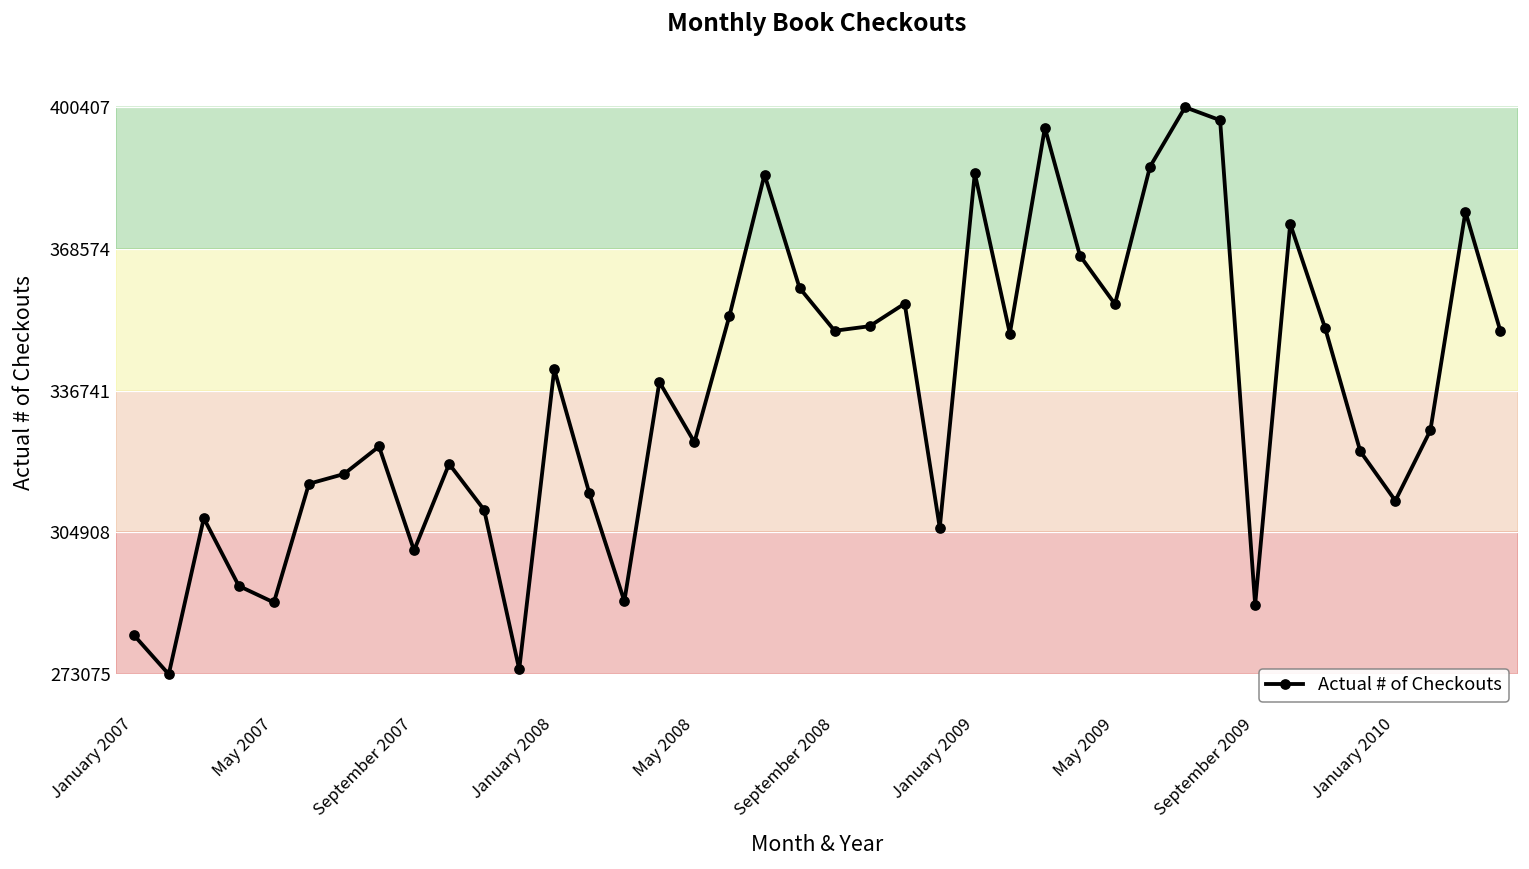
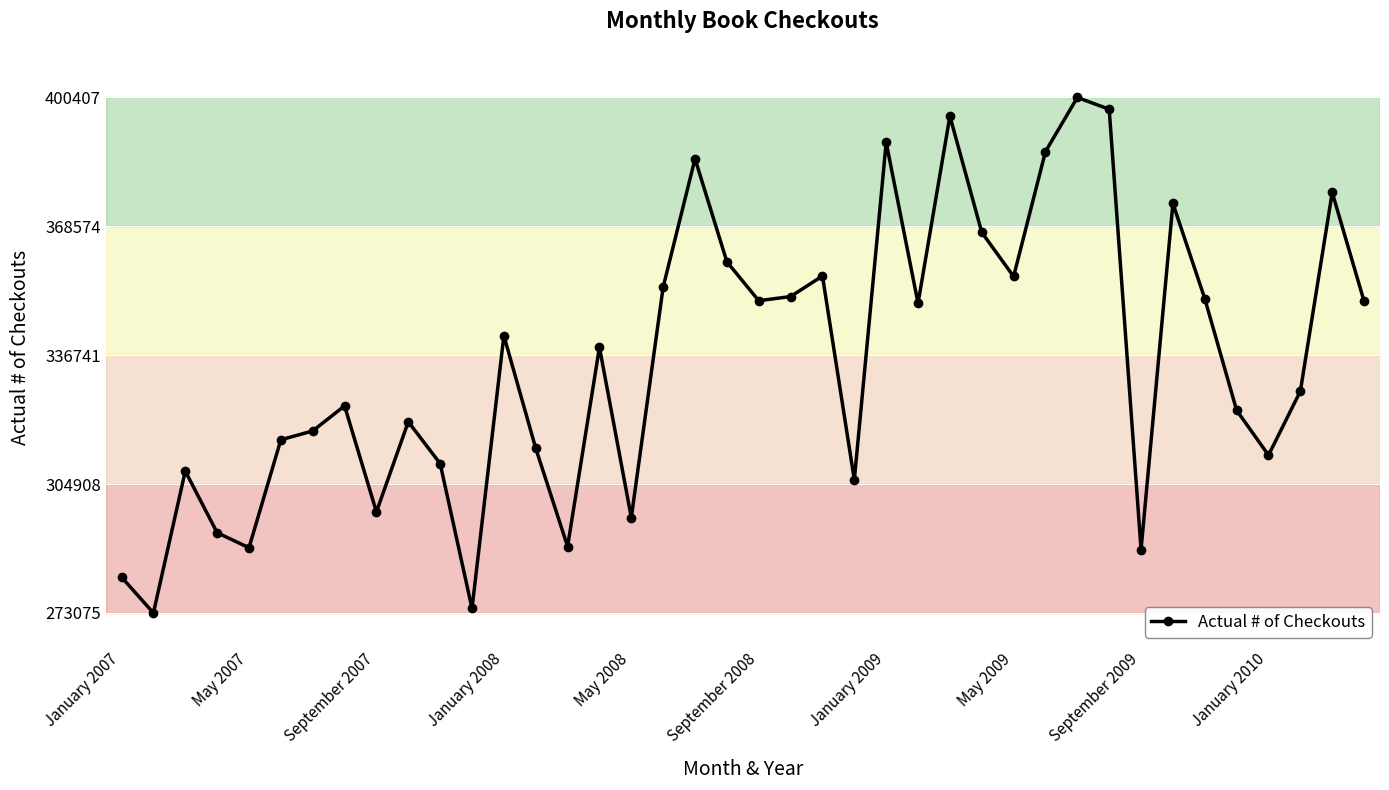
September 2007: 301000 -> 298000
May 2008: 325000 -> 297000
January 2009: 386000 -> 389000
